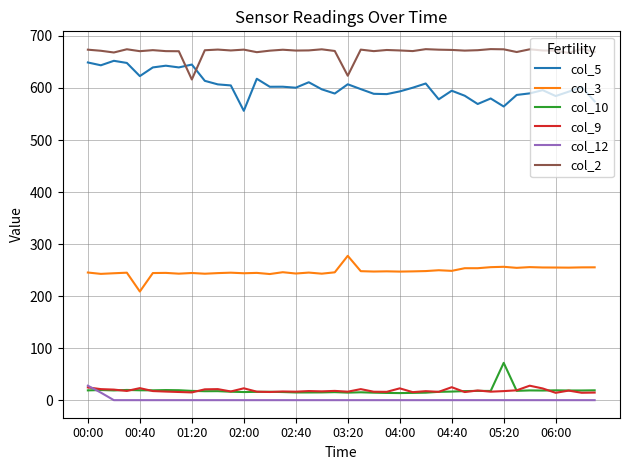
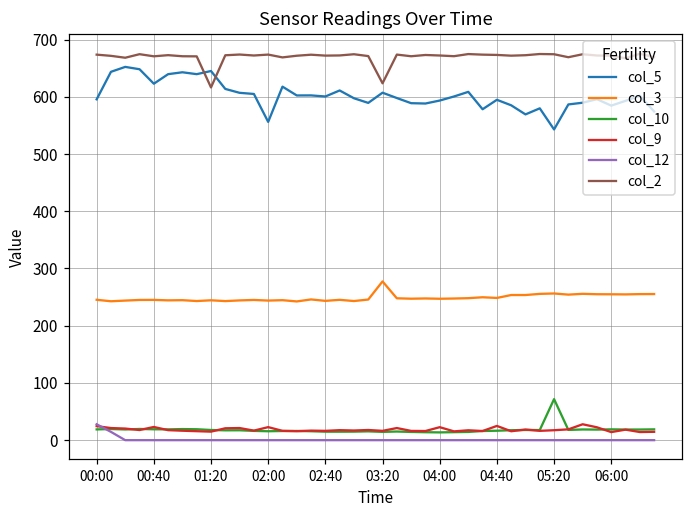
col_5, 00:00: 650 -> 600
col_3, 00:40: 210 -> 250
col_5, 05:20: 560 -> 540
